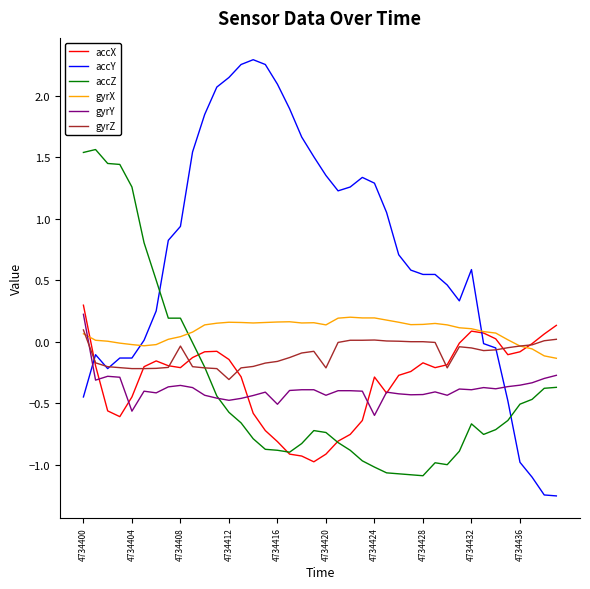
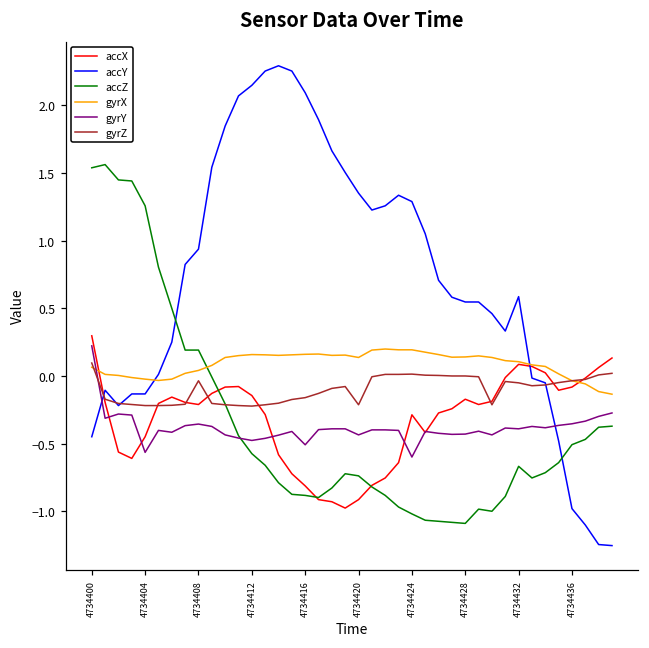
gyrZ, 4734412: -0.31 -> -0.22
